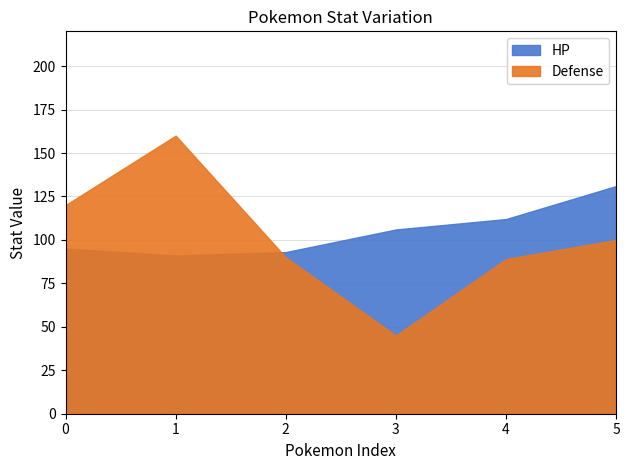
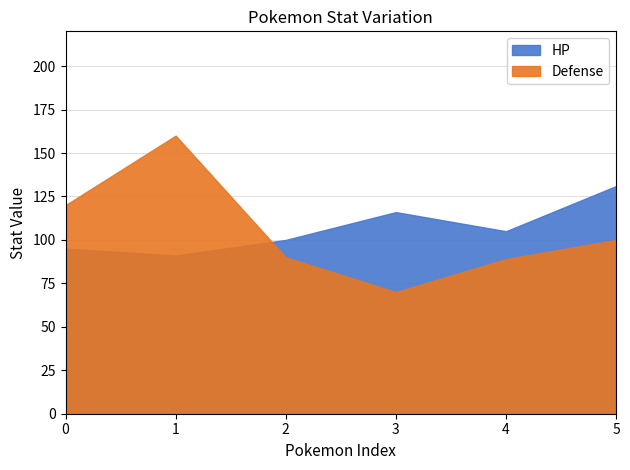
HP, 2: 93 -> 100
HP, 3: 106 -> 116
Defense, 3: 45 -> 70
HP, 4: 112 -> 105
